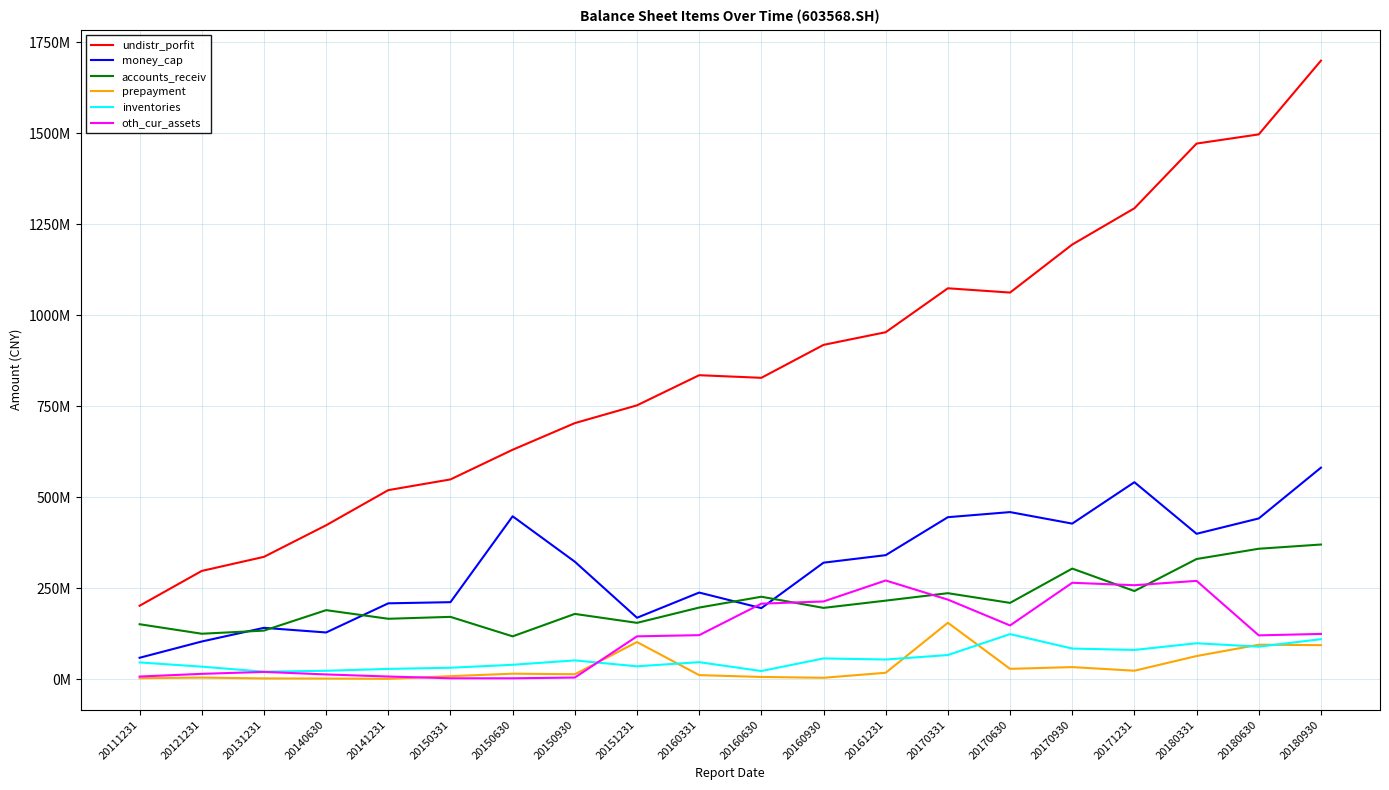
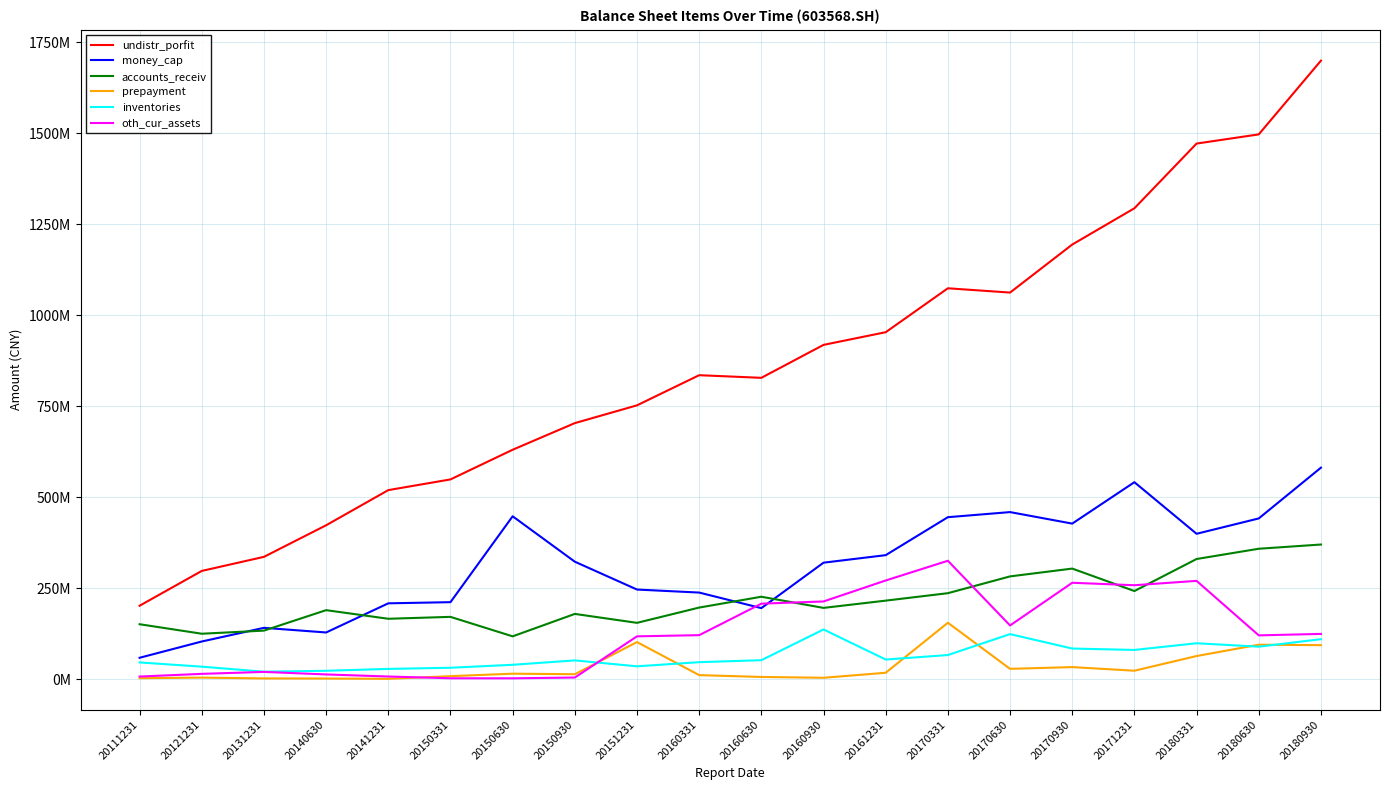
money_cap, 20151231: 170000000 -> 250000000
inventories, 20160630: 20000000 -> 50000000
inventories, 20160930: 60000000 -> 140000000
oth_cur_assets, 20170331: 220000000 -> 330000000
accounts_receiv, 20170630: 210000000 -> 280000000
